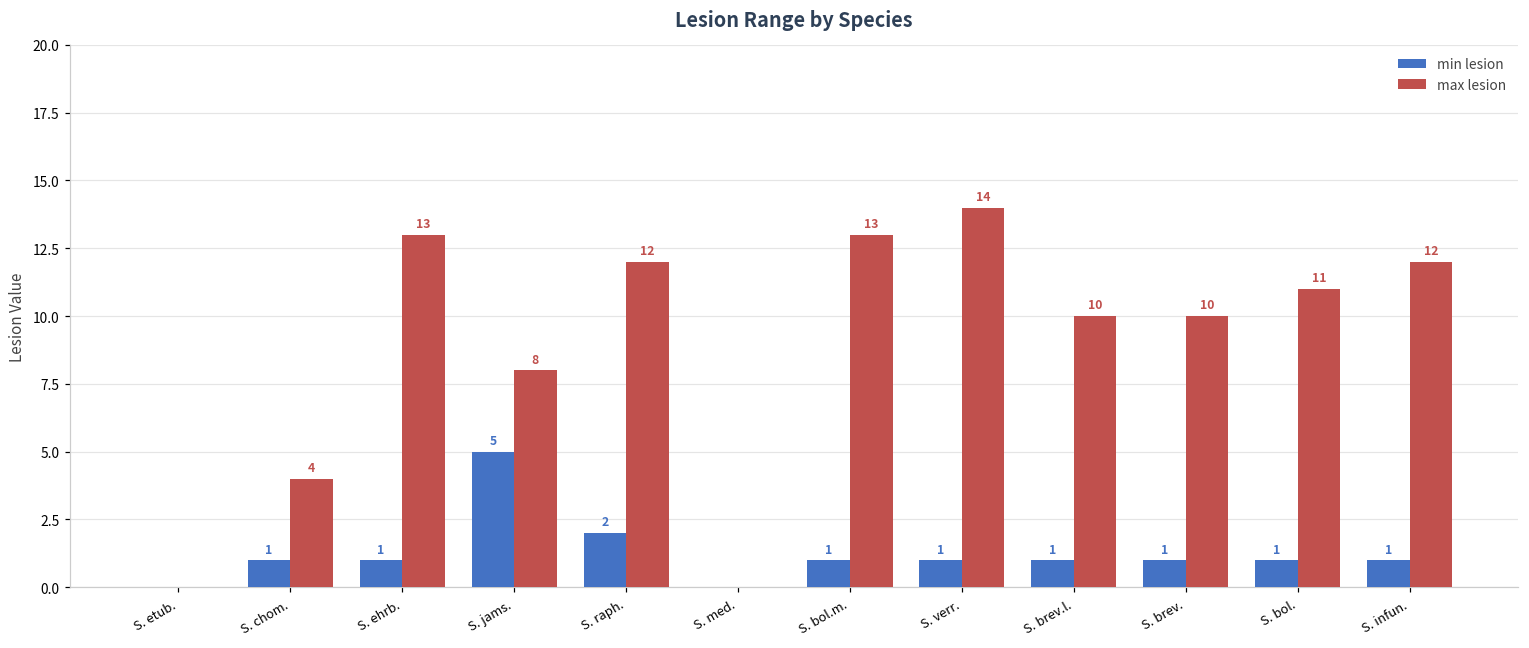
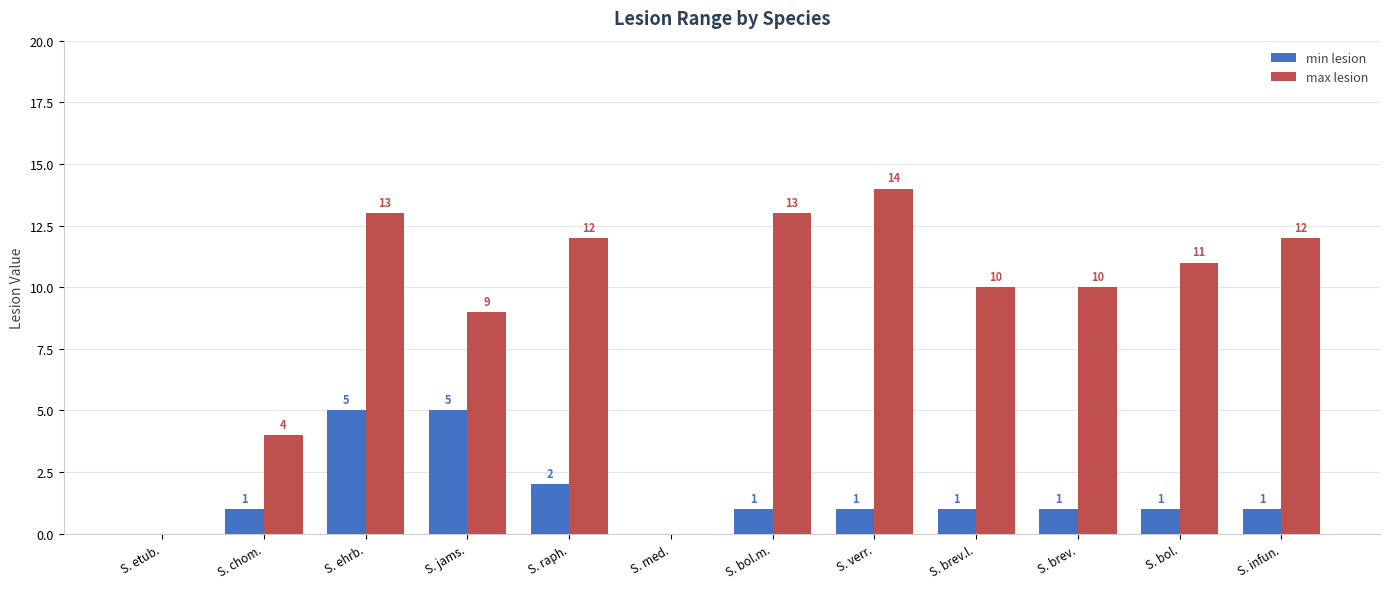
min lesion, S. ehrb.: 1 -> 5
max lesion, S. jams.: 8 -> 9
